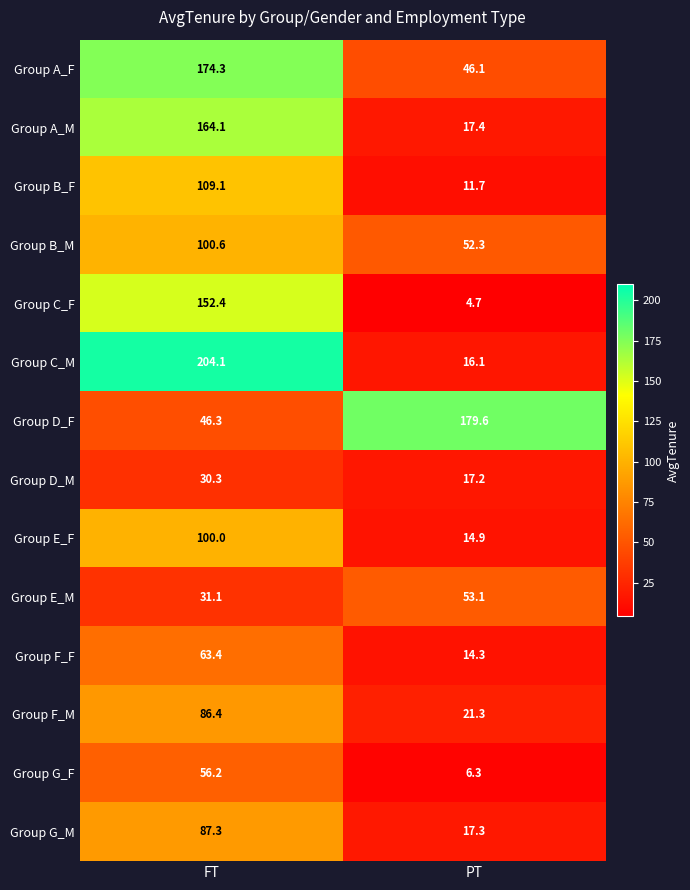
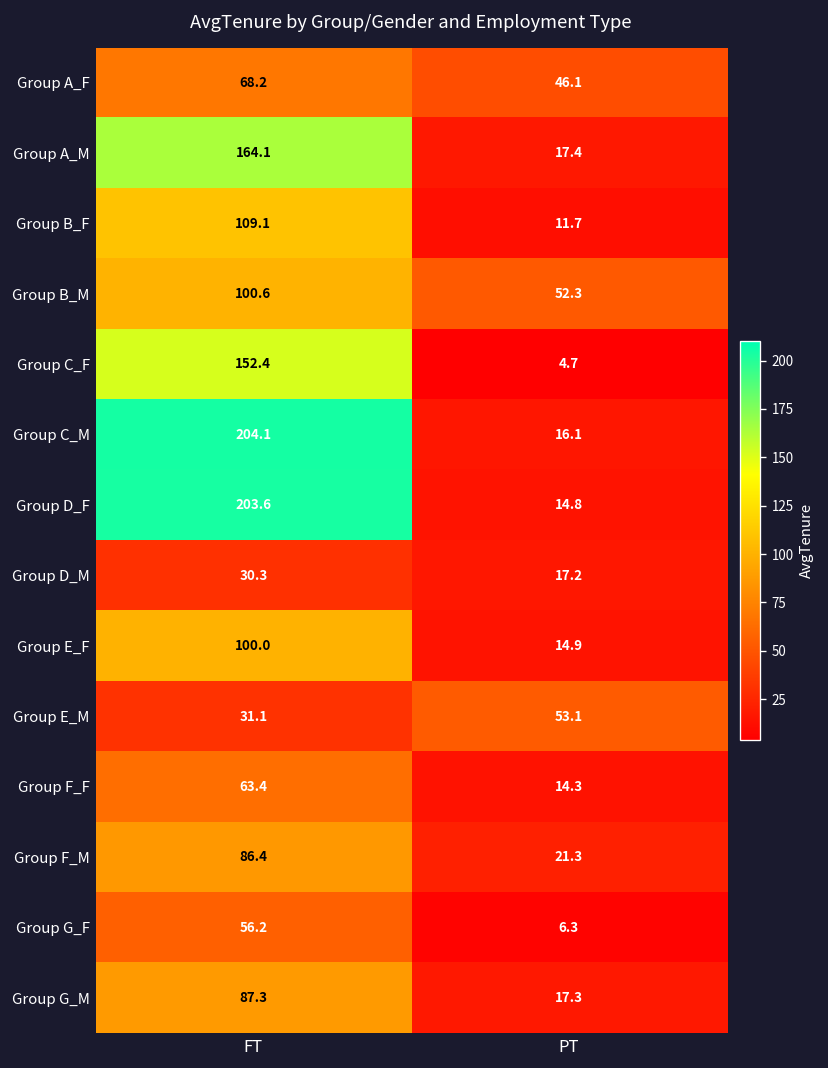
Group A_F, FT: 174.3 -> 68.2
Group D_F, FT: 46.3 -> 203.6
Group D_F, PT: 179.6 -> 14.8
